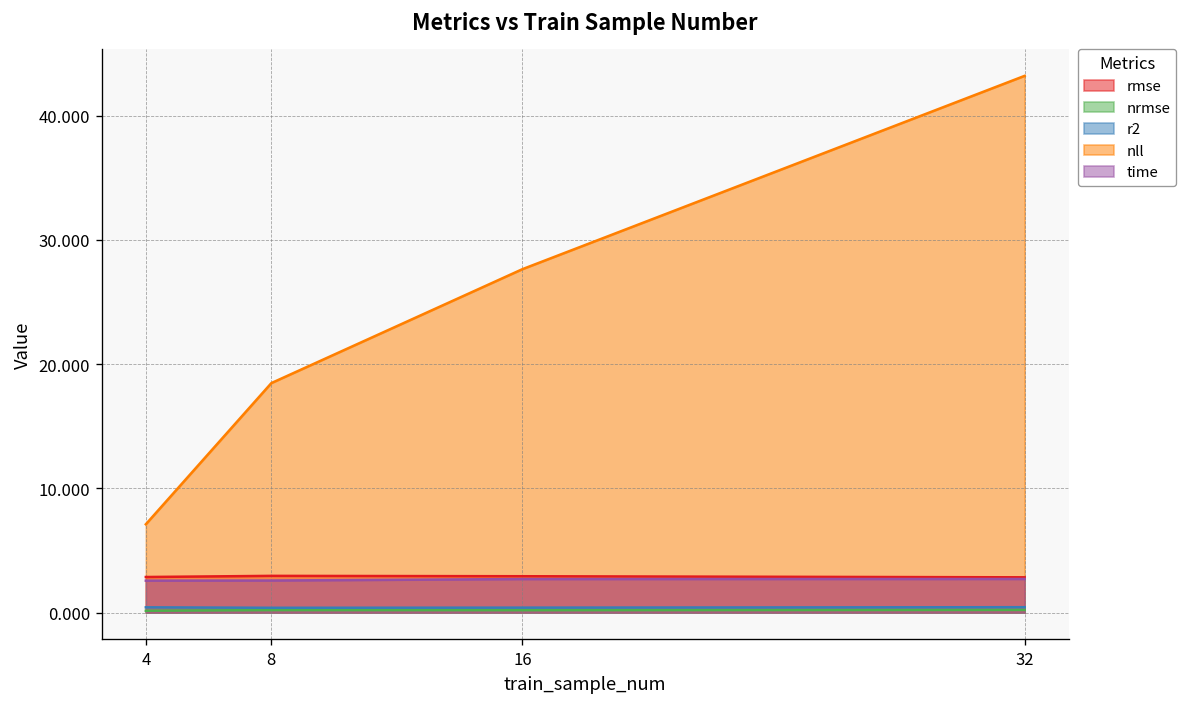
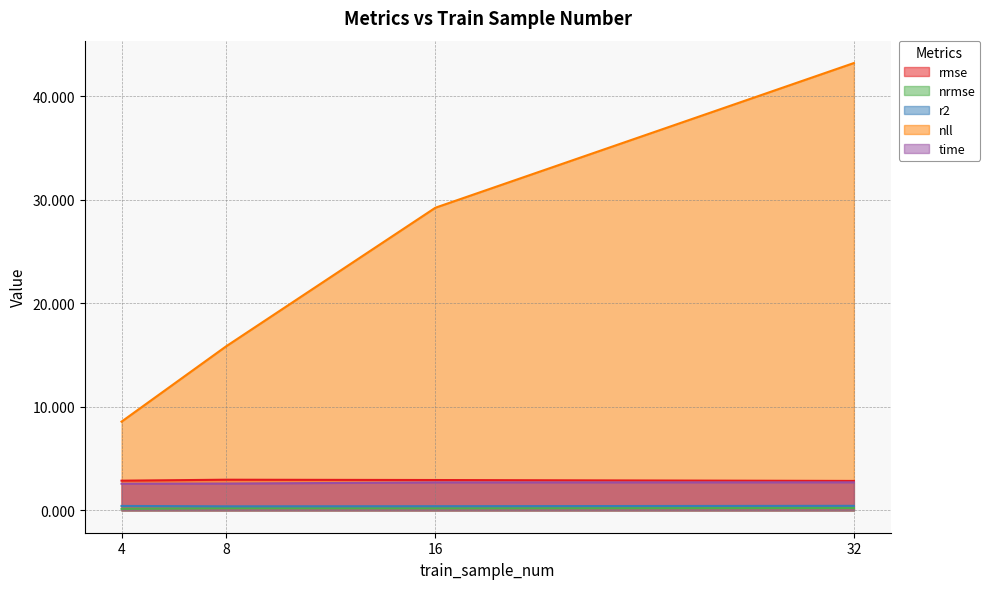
nll, 4: 7.1 -> 8.6
nll, 8: 18.5 -> 15.8
nll, 16: 27.7 -> 29.2
